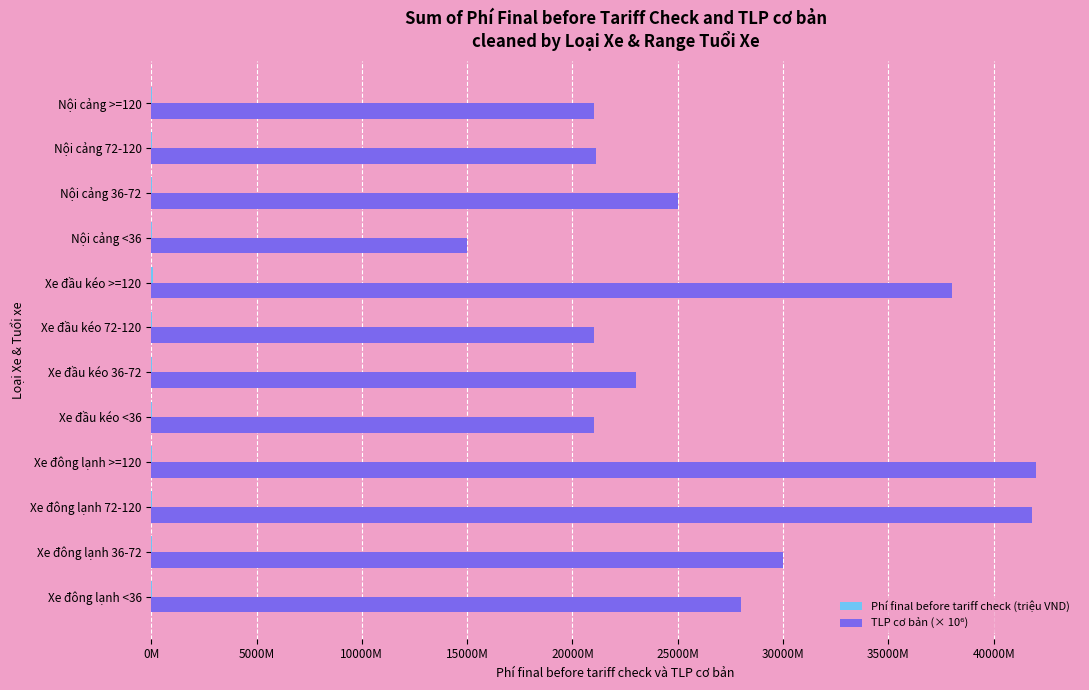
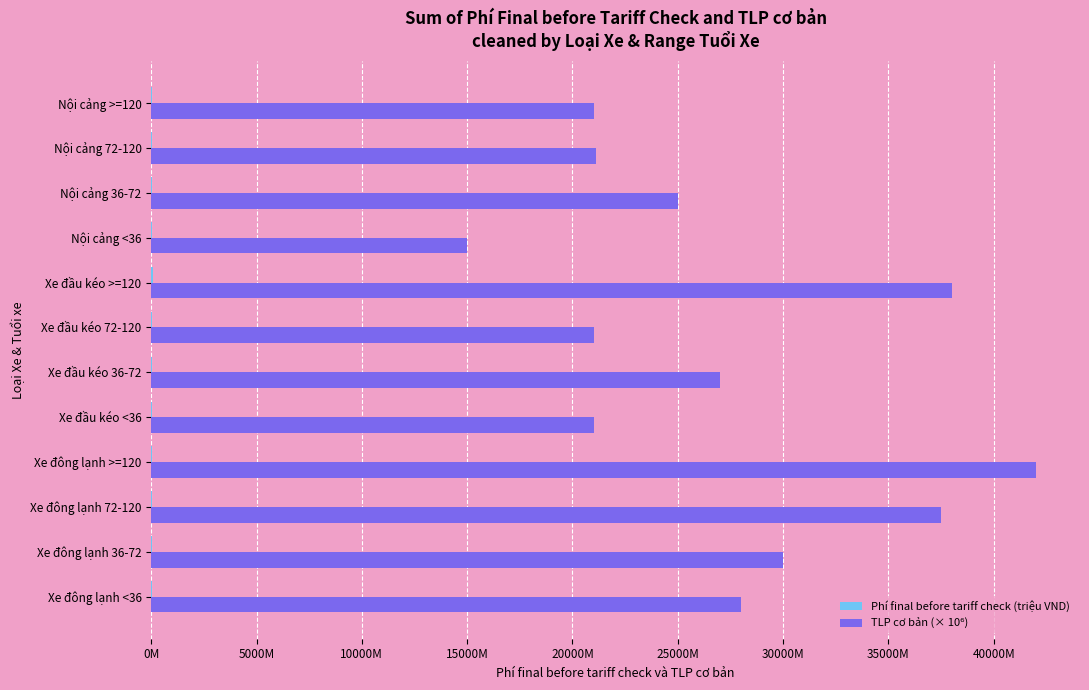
TLP cơ bản (× 10⁶), Xe đầu kéo 36-72: 23000000000 -> 27000000000
TLP cơ bản (× 10⁶), Xe đông lạnh 72-120: 41800000000 -> 37500000000
